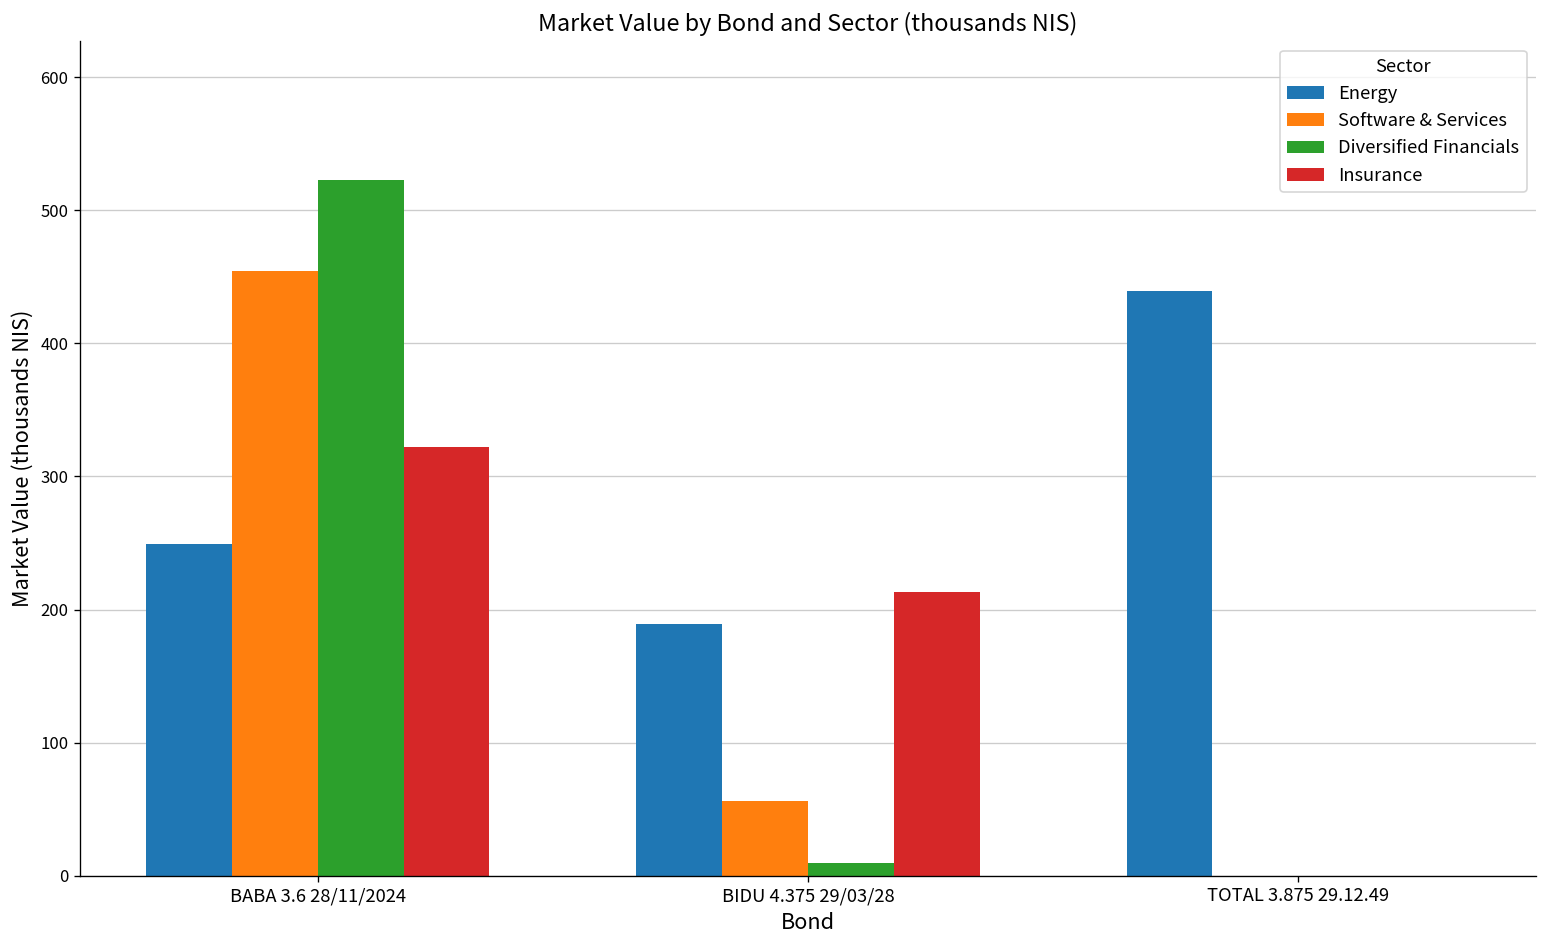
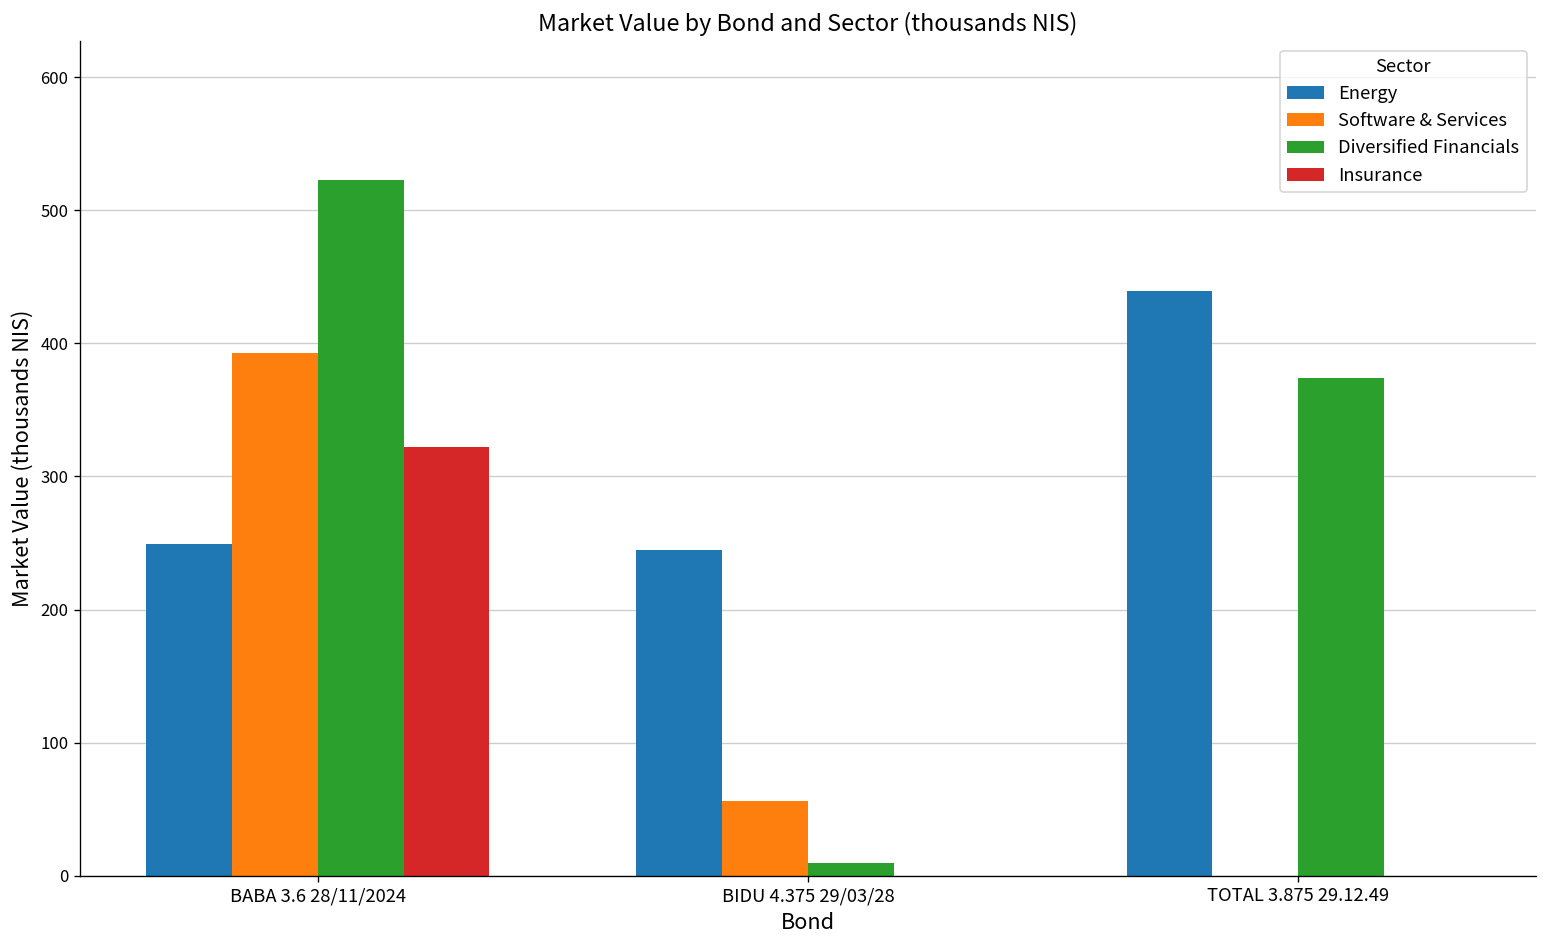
Software & Services, BABA 3.6 28/11/2024: 454 -> 392
Energy, BIDU 4.375 29/03/28: 189 -> 244
Insurance, BIDU 4.375 29/03/28: 213 -> 0
Diversified Financials, TOTAL 3.875 29.12.49: 0 -> 374
